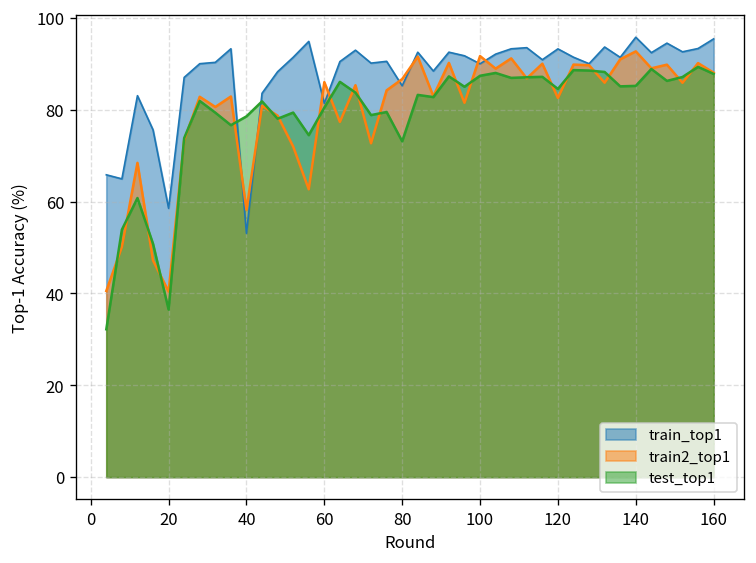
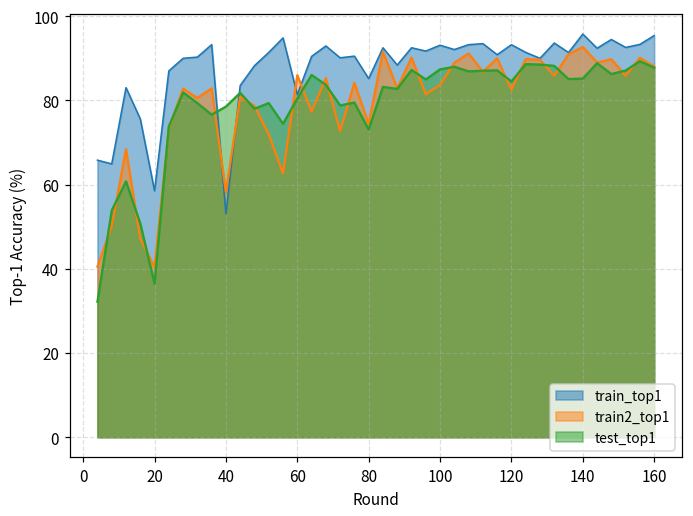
train2_top1, 80: 87 -> 74
train_top1, 100: 90 -> 93
train2_top1, 100: 92 -> 84
